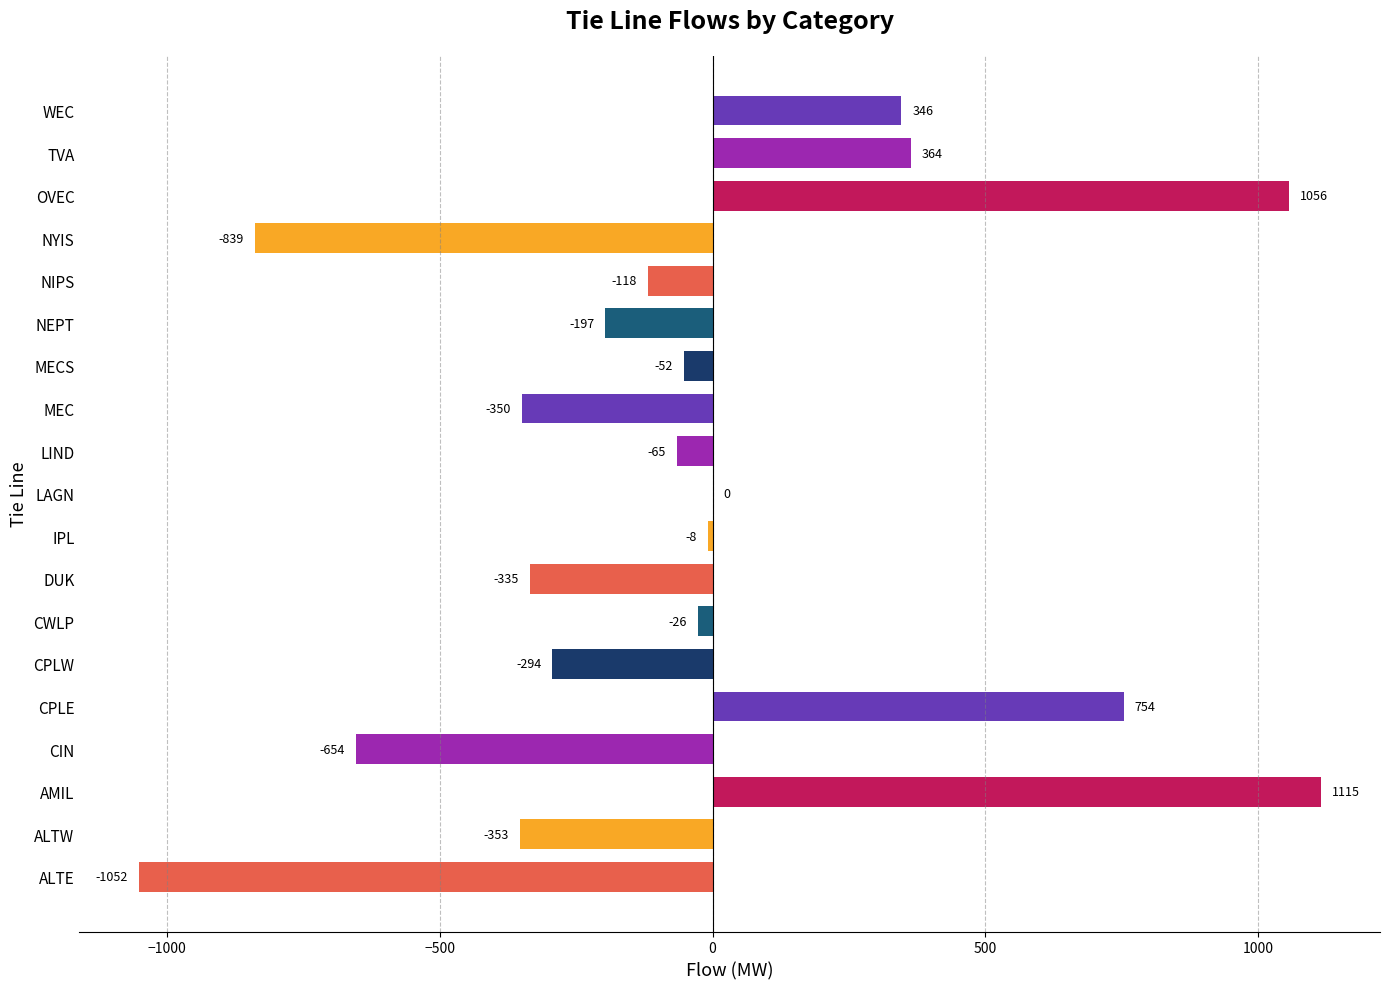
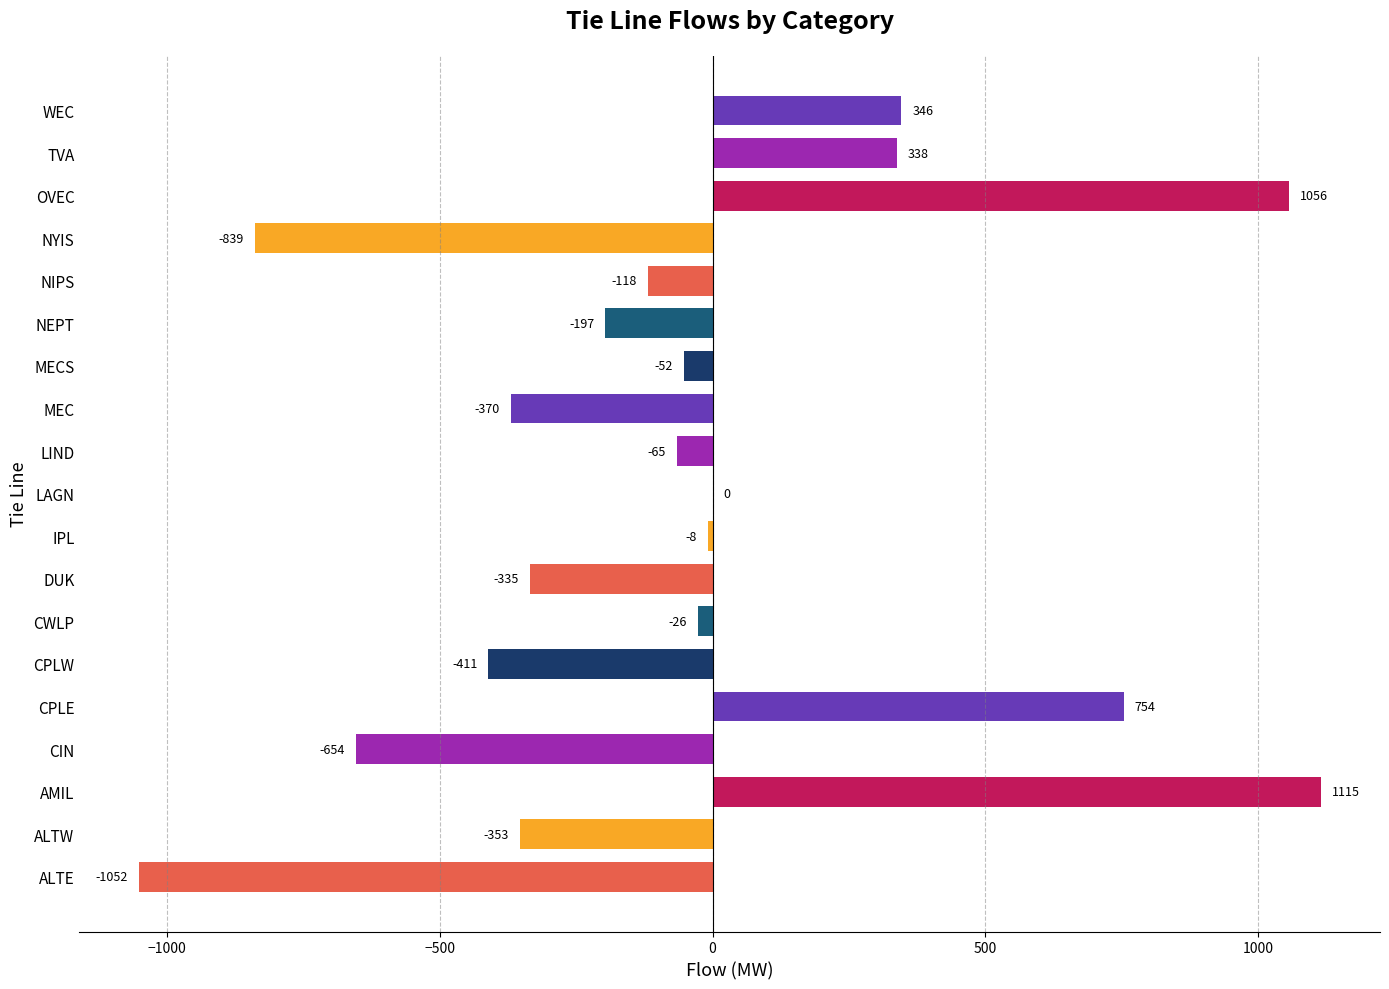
TVA: 364 -> 338
MEC: -350 -> -370
CPLW: -294 -> -411
